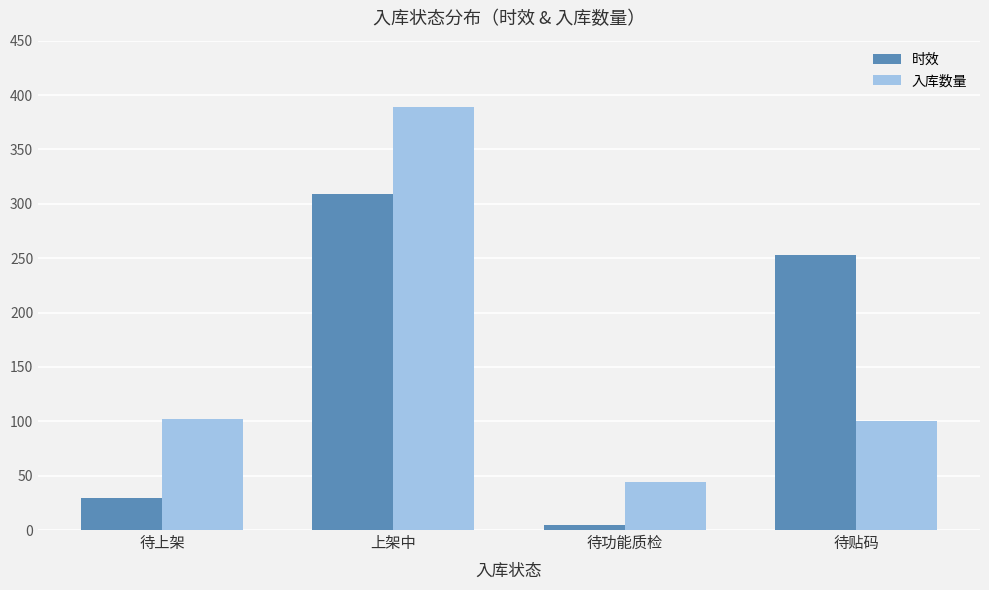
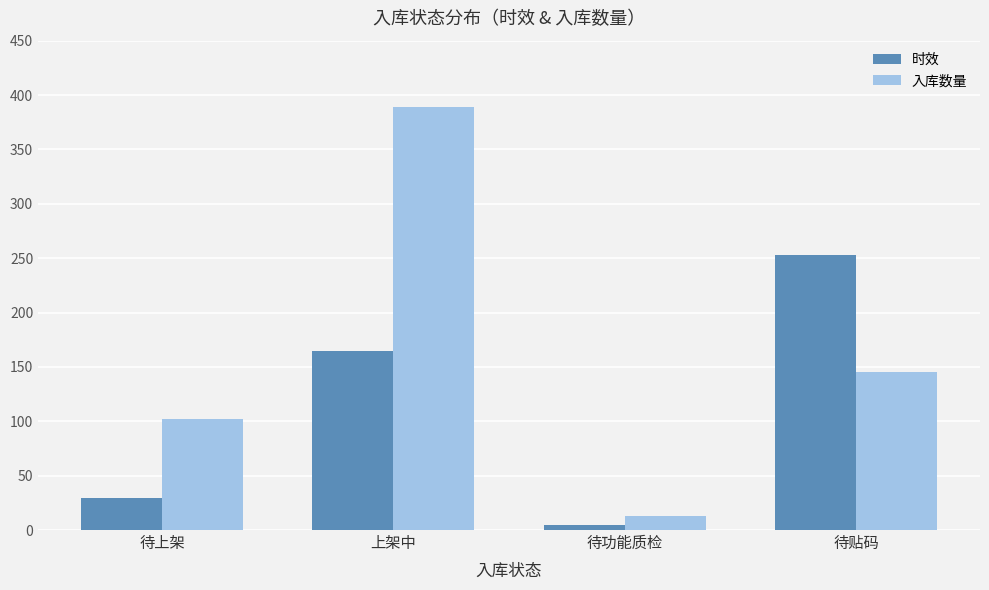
时效, 上架中: 309 -> 165
入库数量, 待功能质检: 44 -> 13
入库数量, 待贴码: 100 -> 145
